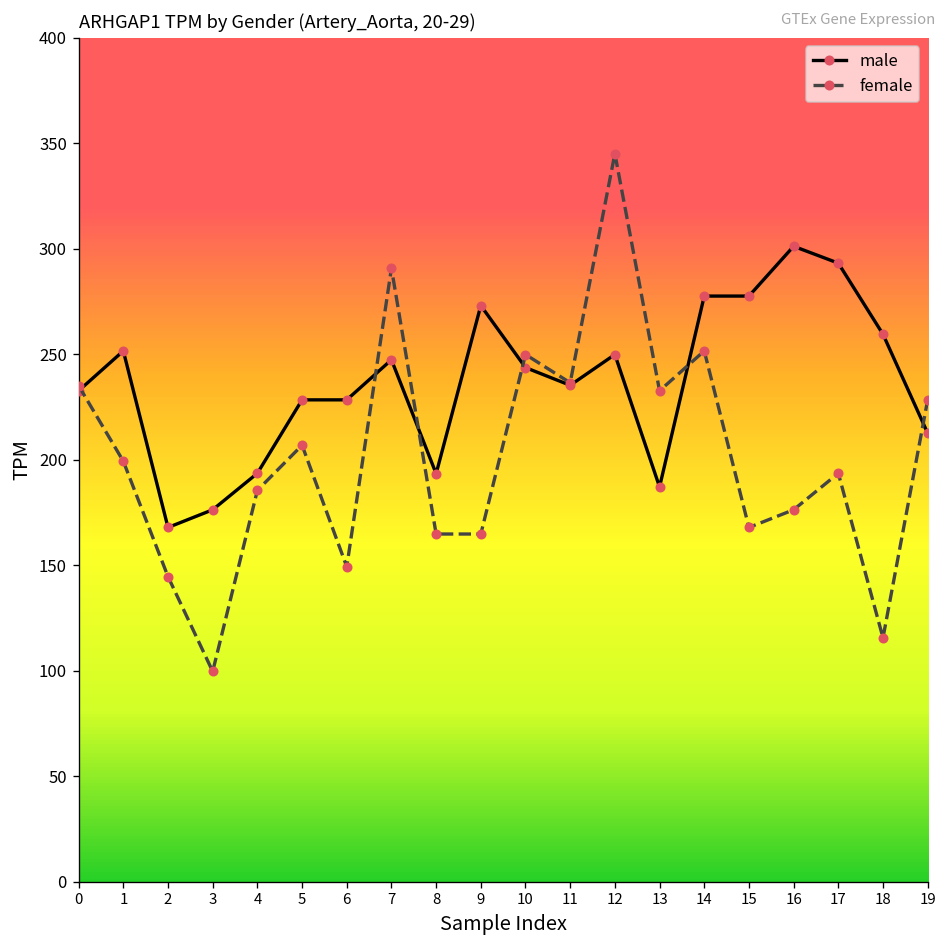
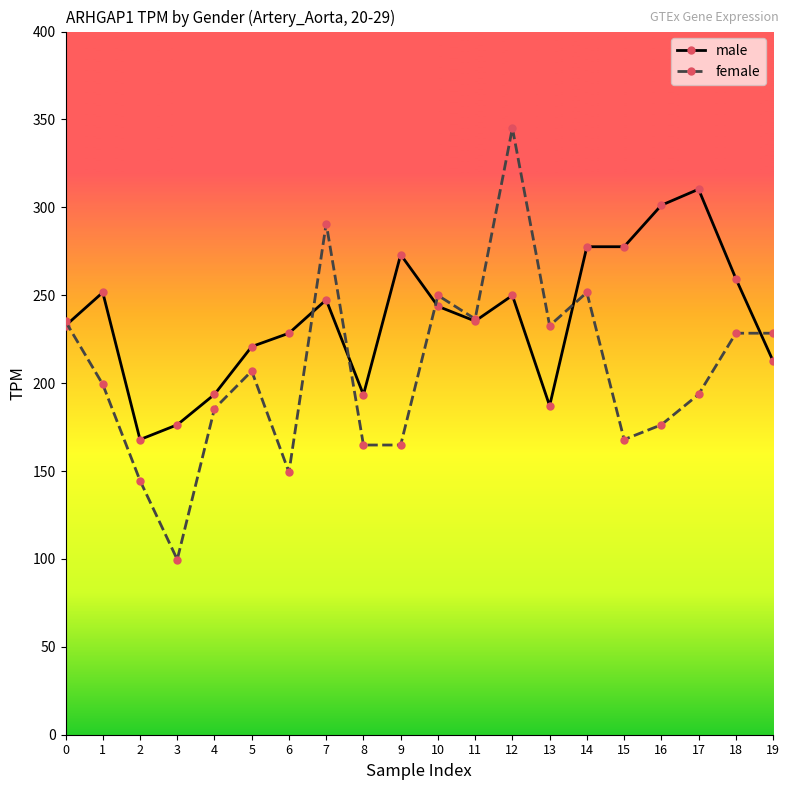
male, 5: 228 -> 221
male, 17: 293 -> 310
female, 18: 116 -> 228
